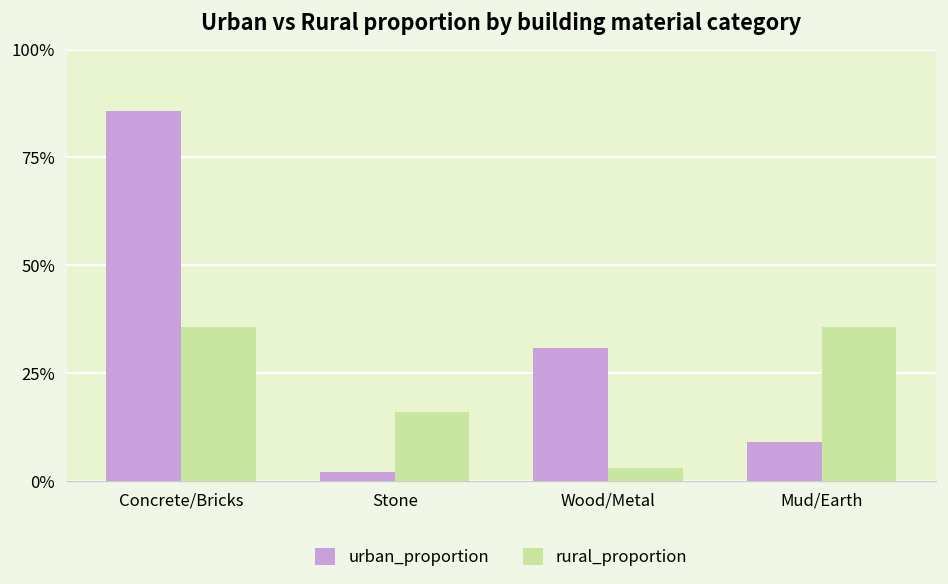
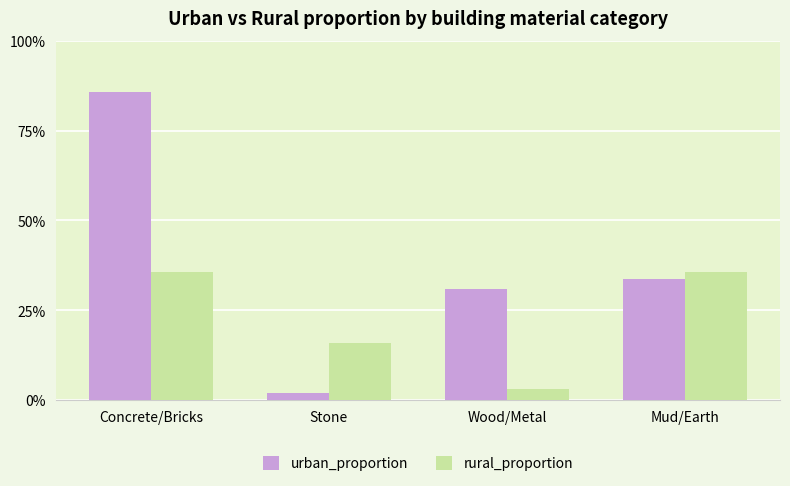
urban_proportion, Mud/Earth: 9% -> 34%
